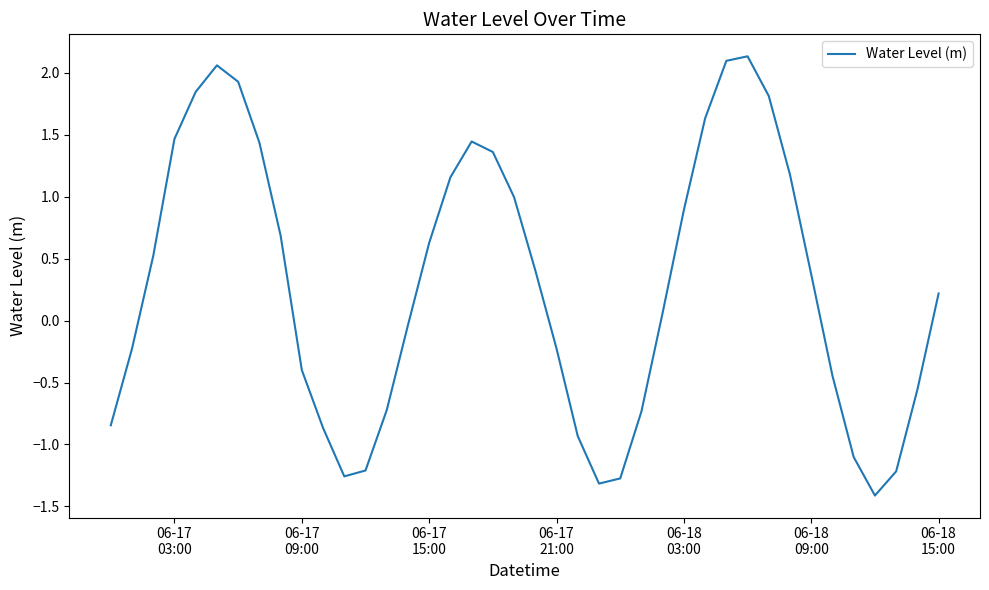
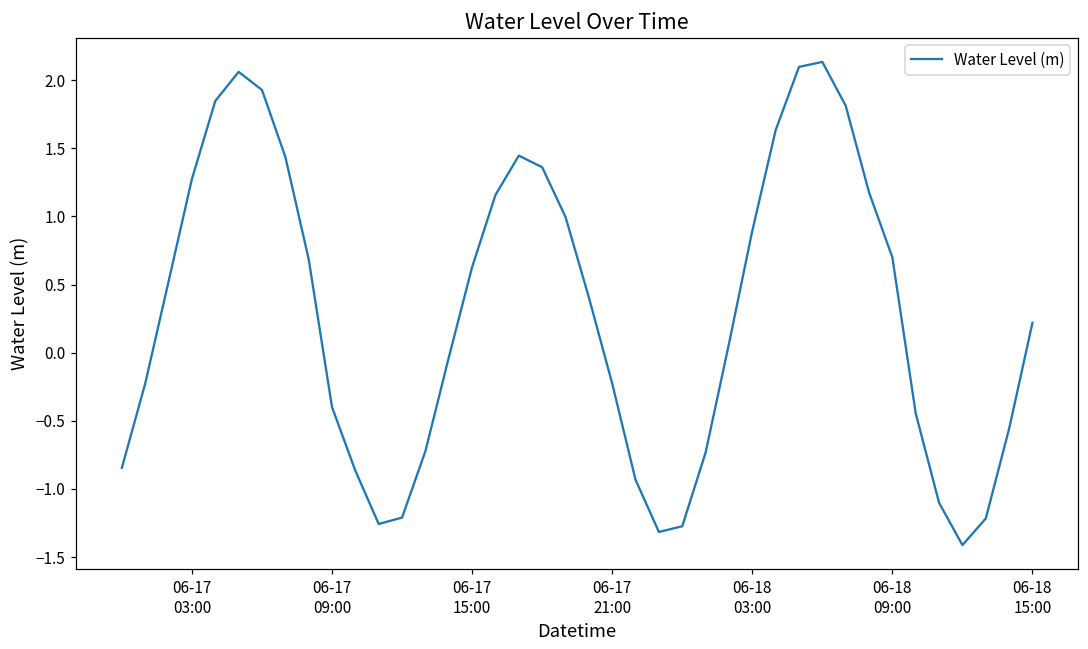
06-17 03:00: 1.47 -> 1.27
06-18 09:00: 0.37 -> 0.70
